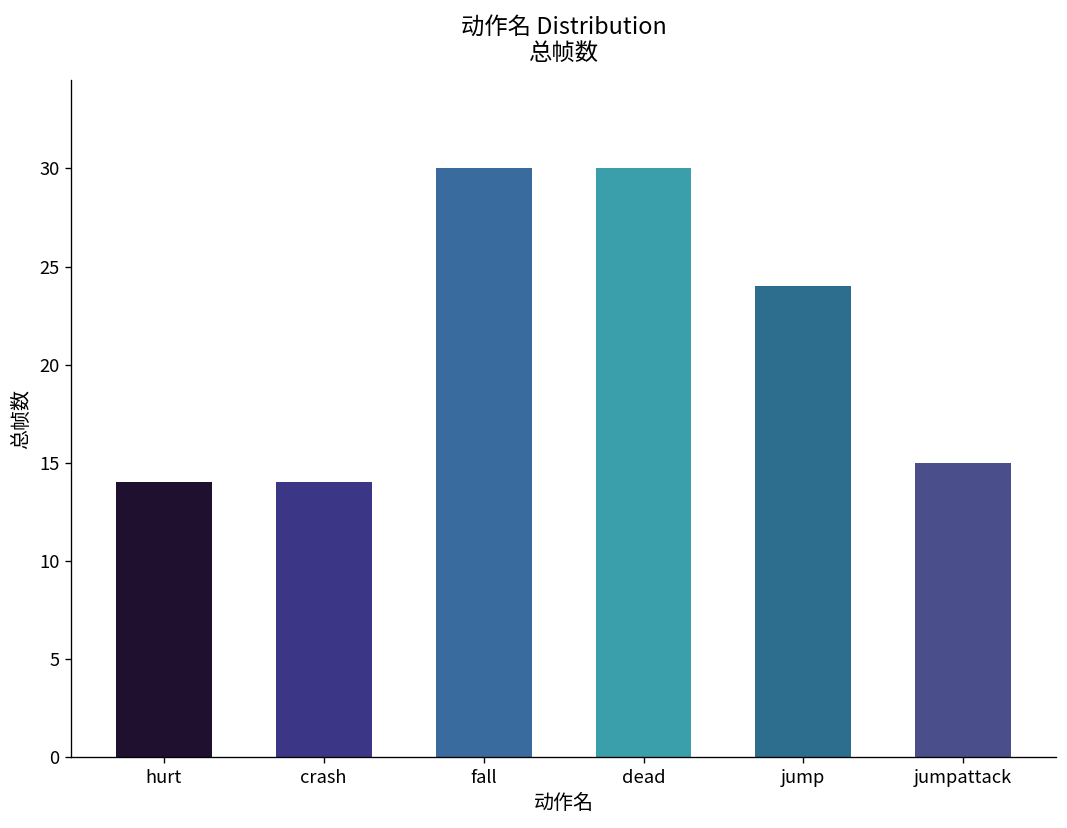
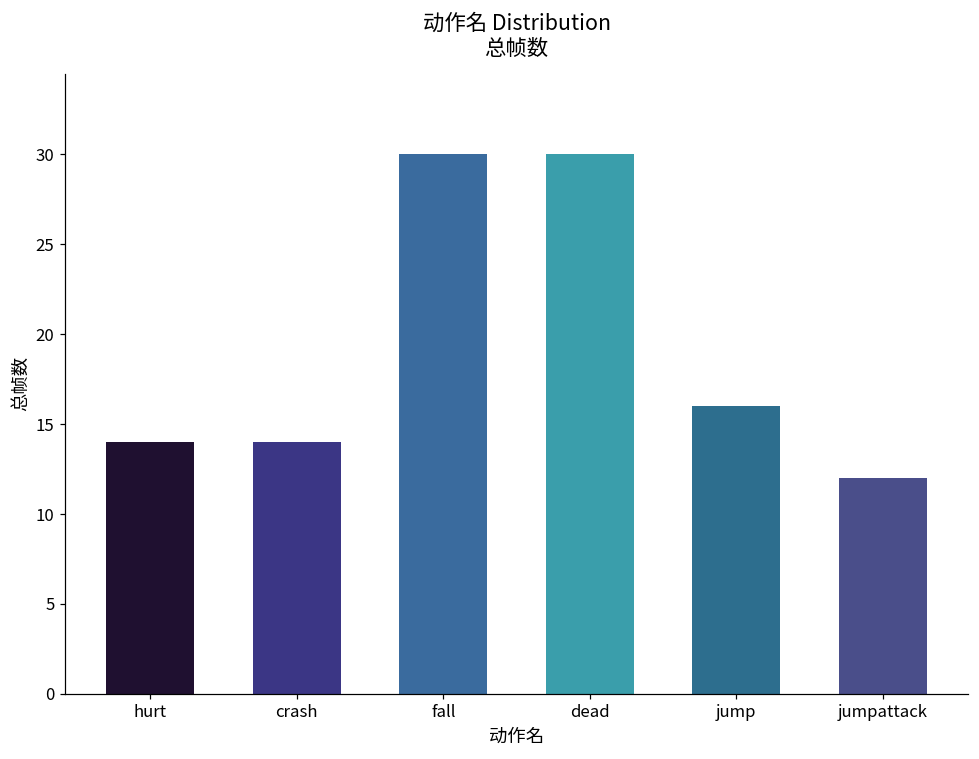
jump: 24 -> 16
jumpattack: 15 -> 12
